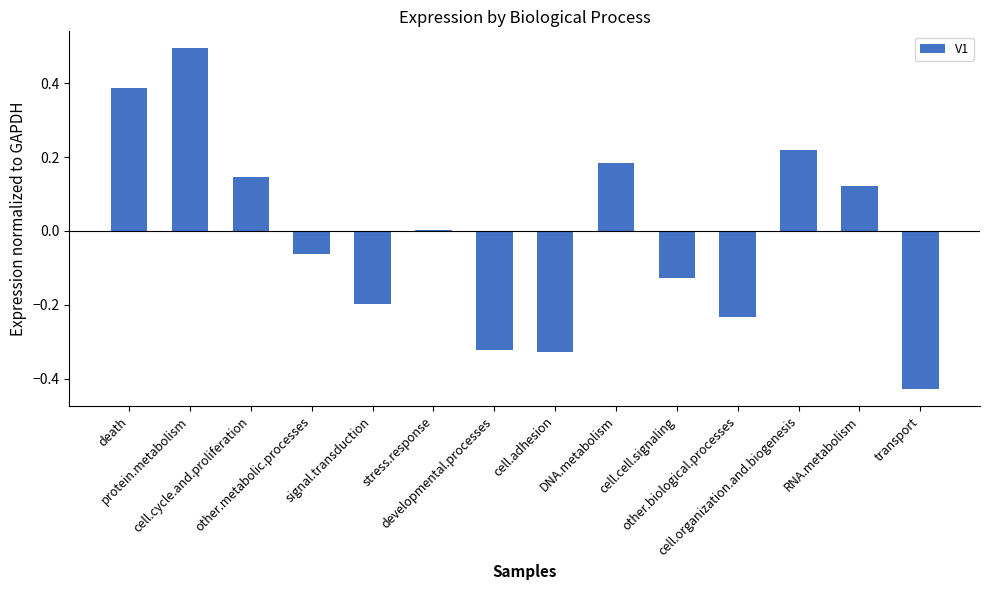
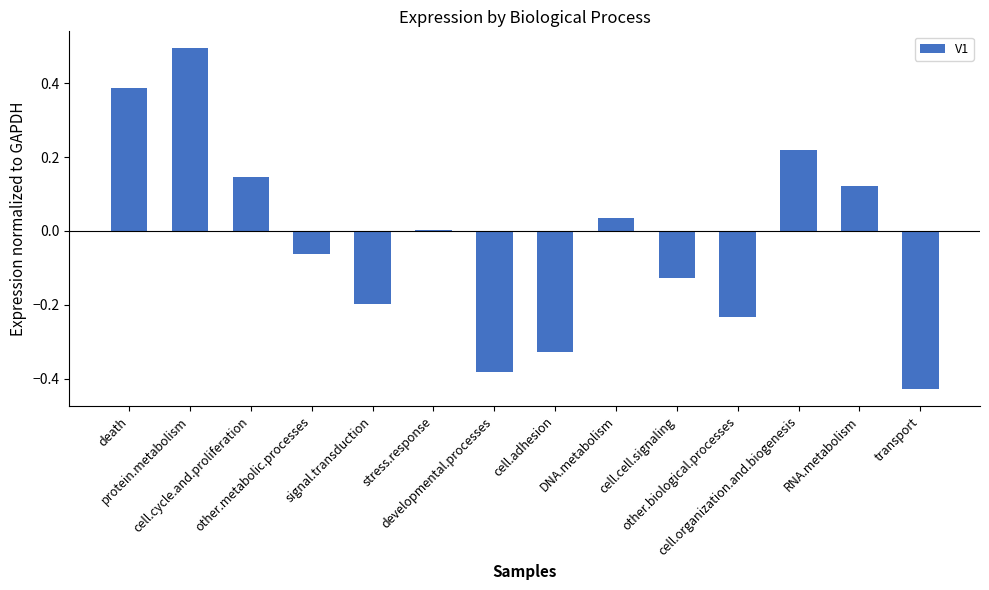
developmental.processes: -0.32 -> -0.38
DNA.metabolism: 0.18 -> 0.03
